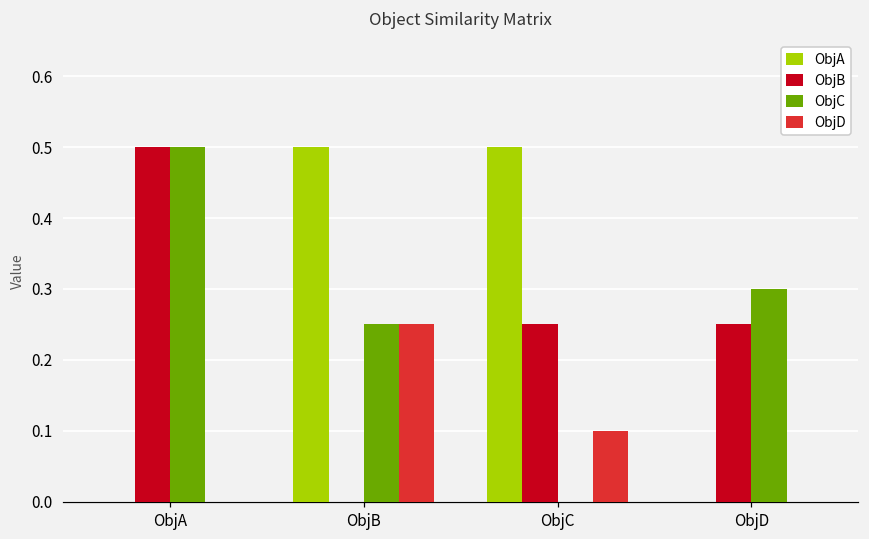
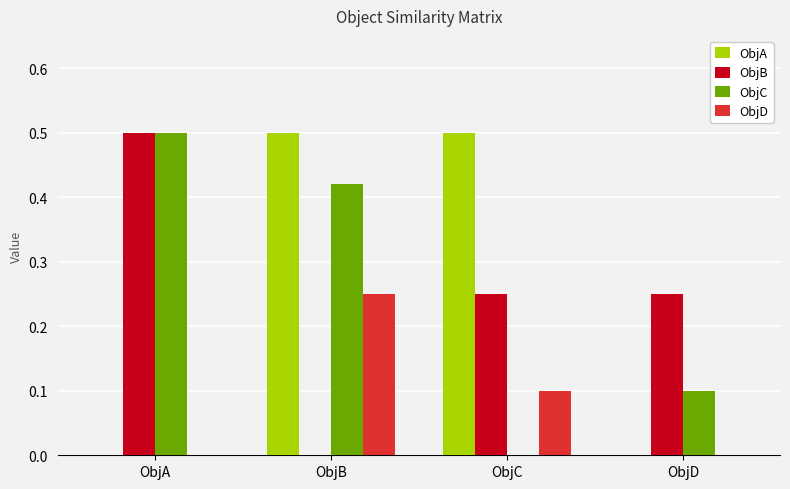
ObjC, ObjB: 0.25 -> 0.42
ObjC, ObjD: 0.3 -> 0.1
